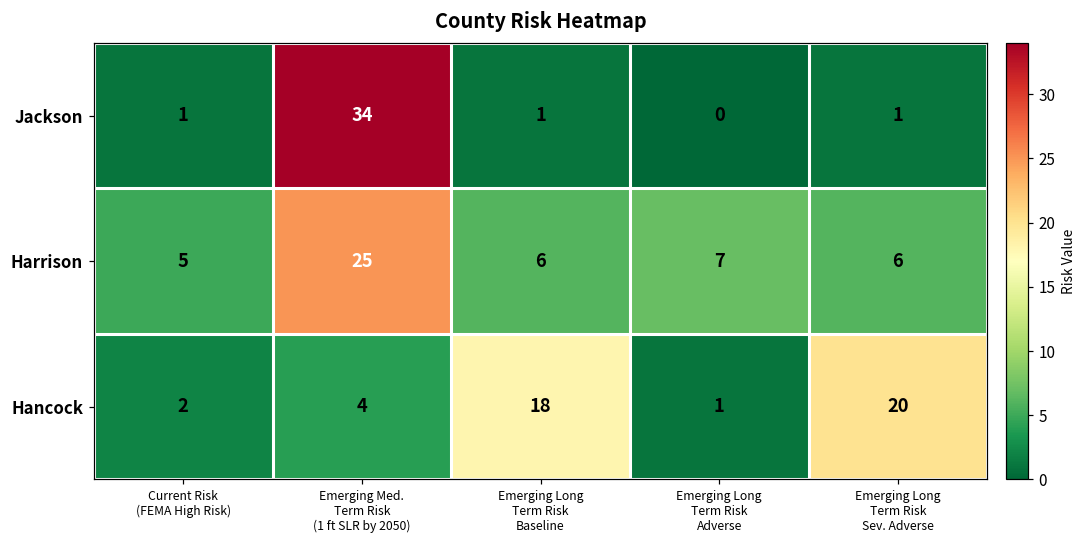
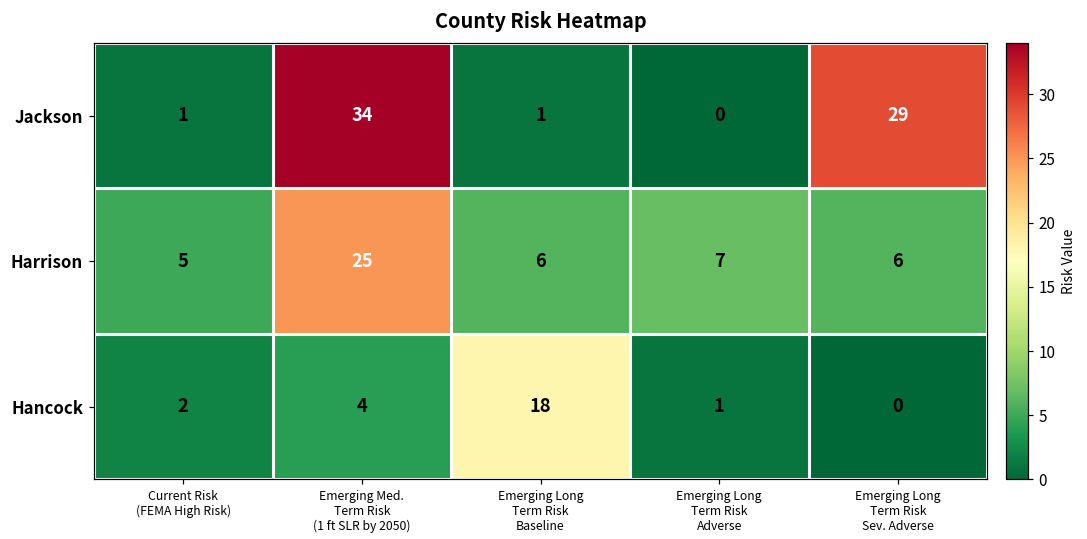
Jackson, Emerging Long Term Risk Sev. Adverse: 1 -> 29
Hancock, Emerging Long Term Risk Sev. Adverse: 20 -> 0
